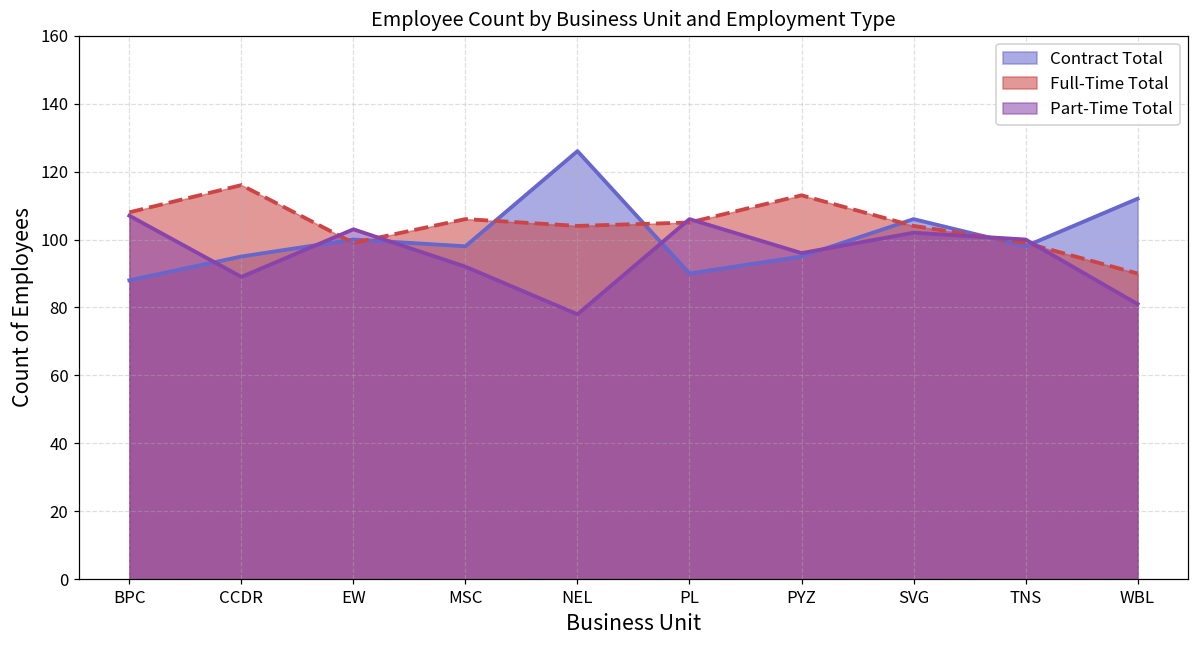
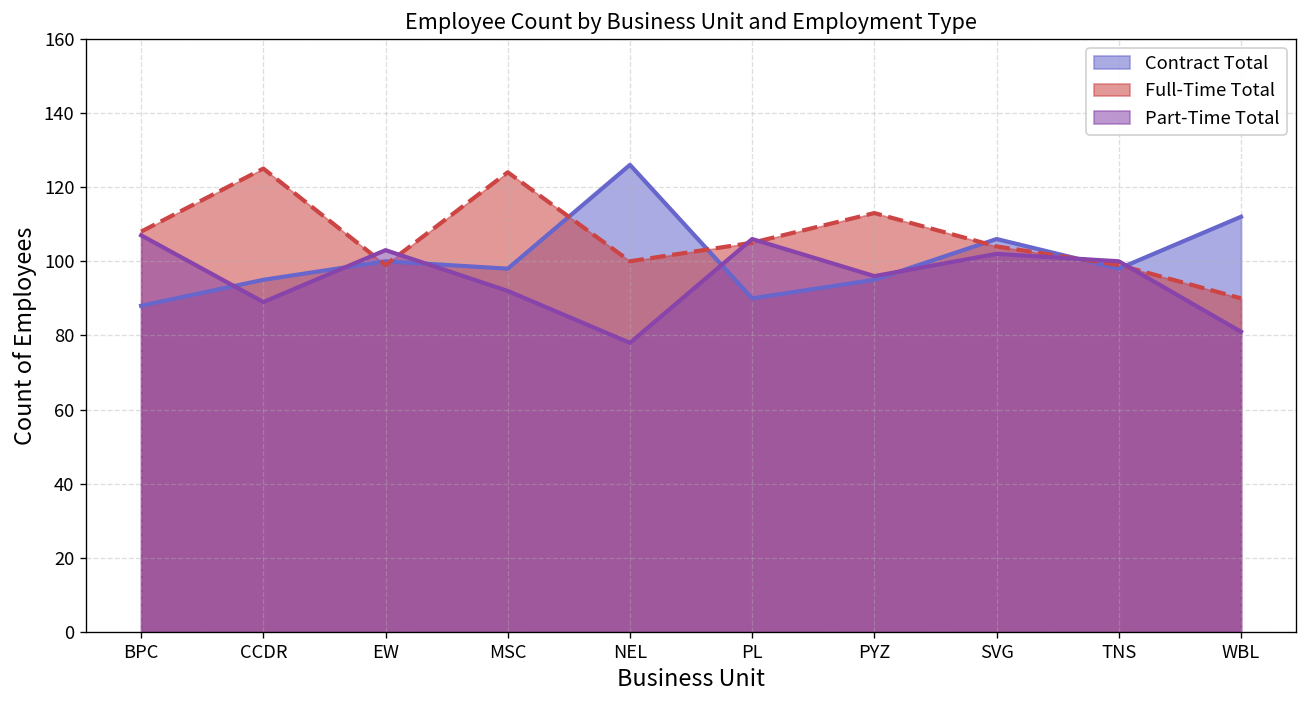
Full-Time Total, CCDR: 116 -> 125
Full-Time Total, MSC: 106 -> 124
Full-Time Total, NEL: 104 -> 100
